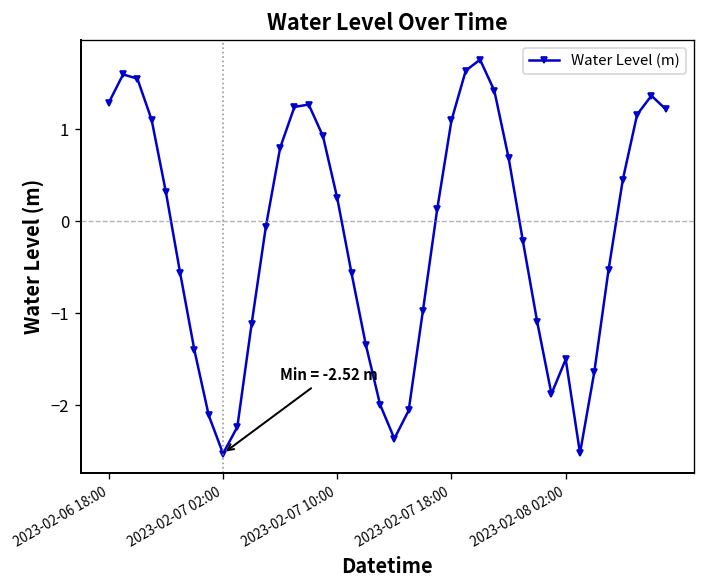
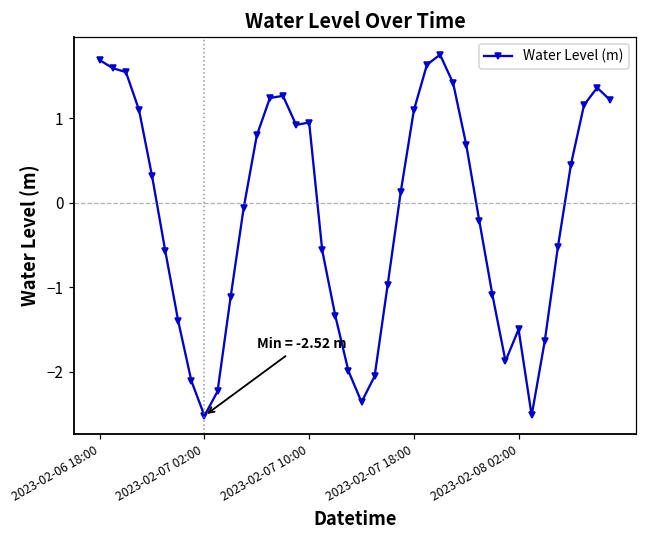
2023-02-06 18:00: 1.3 -> 1.7
2023-02-07 10:00: 0.3 -> 1.0
